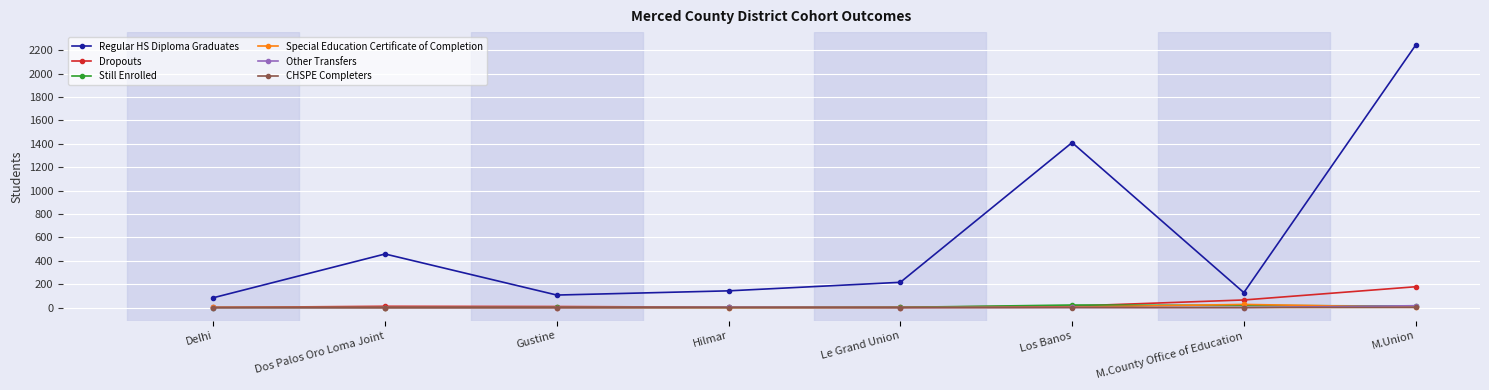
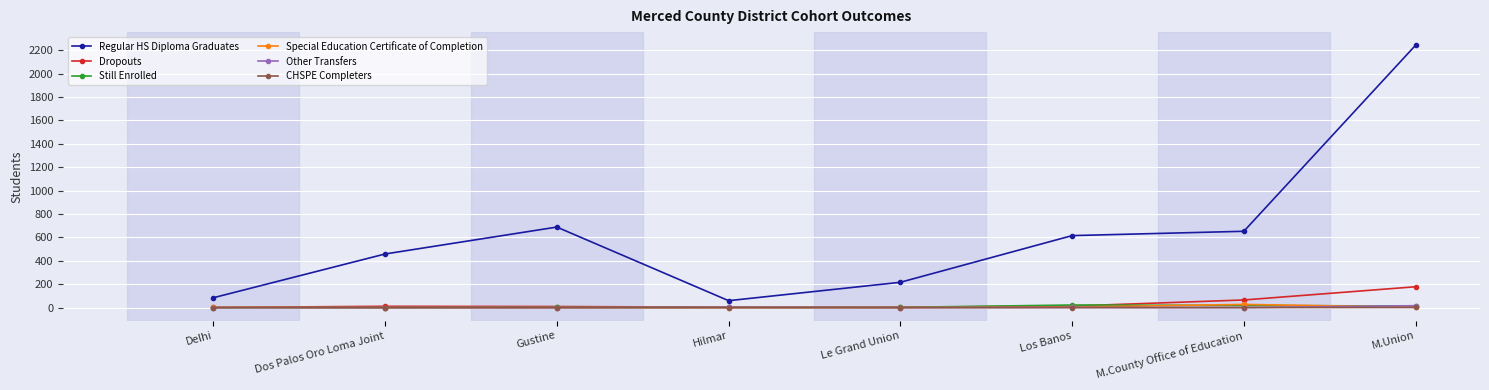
Regular HS Diploma Graduates, Gustine: 110 -> 690
Regular HS Diploma Graduates, Hilmar: 140 -> 60
Regular HS Diploma Graduates, Los Banos: 1410 -> 620
Regular HS Diploma Graduates, M.County Office of Education: 130 -> 650
